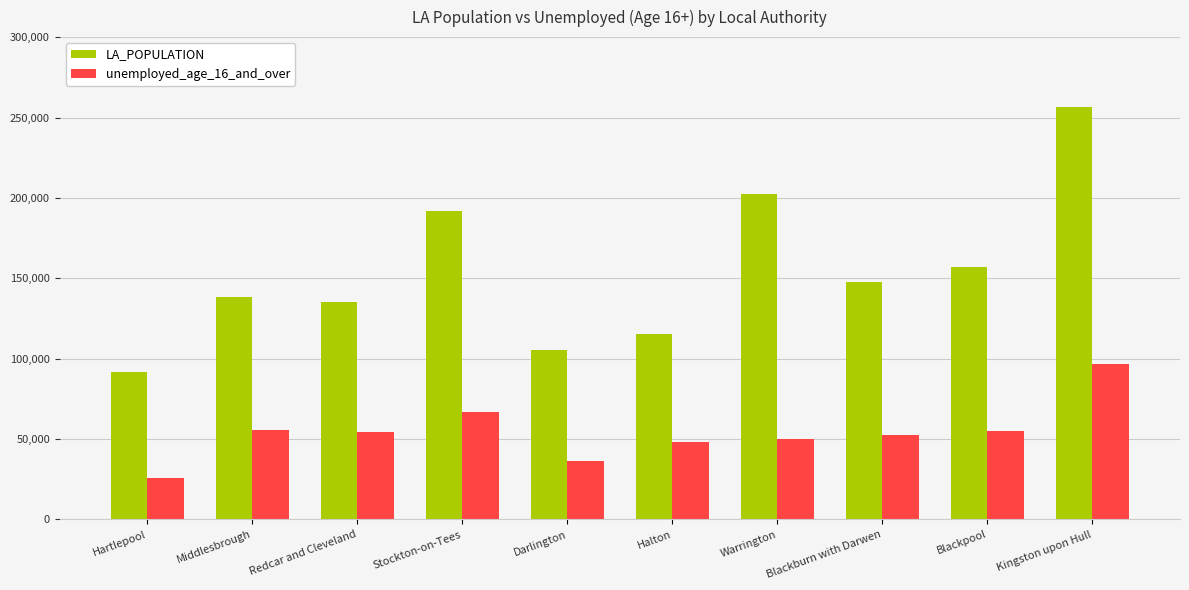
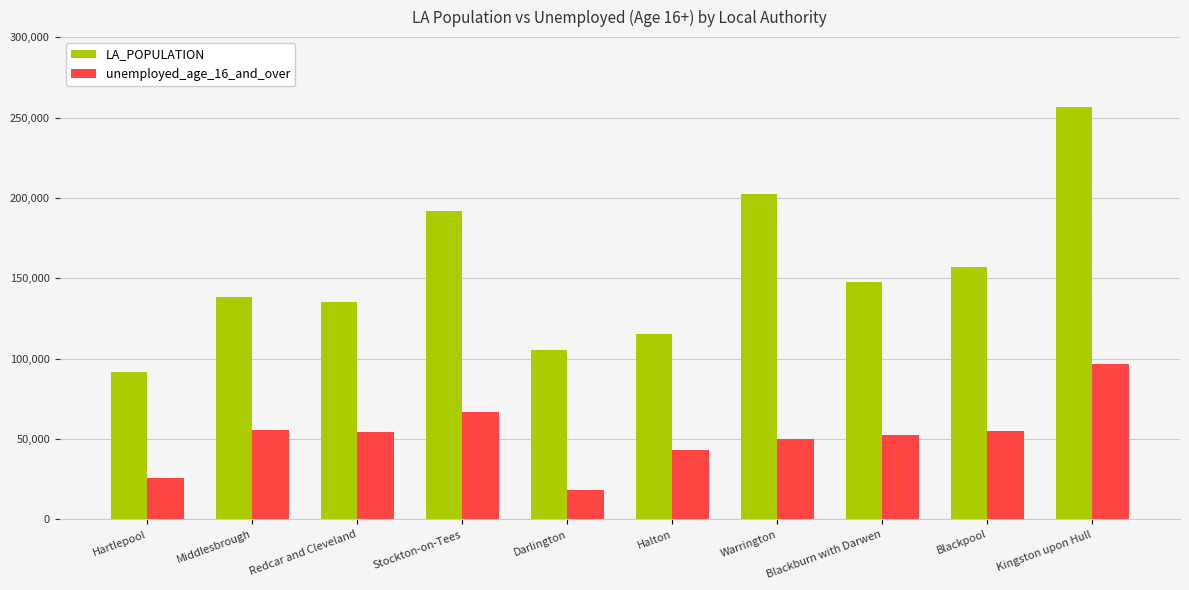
unemployed_age_16_and_over, Darlington: 36,000 -> 18,000
unemployed_age_16_and_over, Halton: 48,000 -> 43,000
